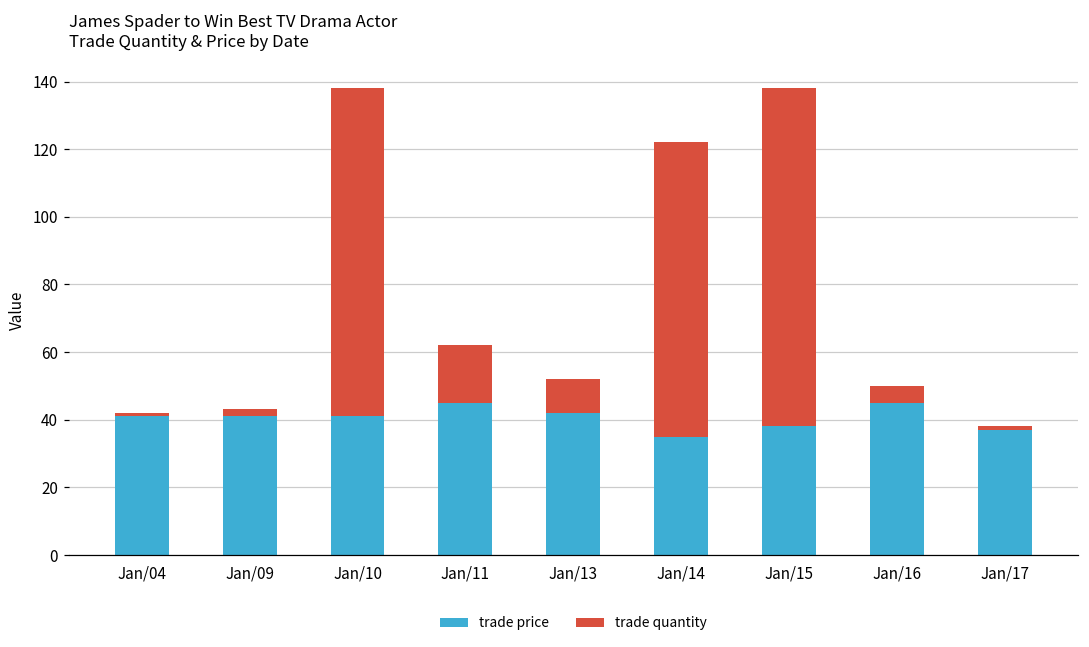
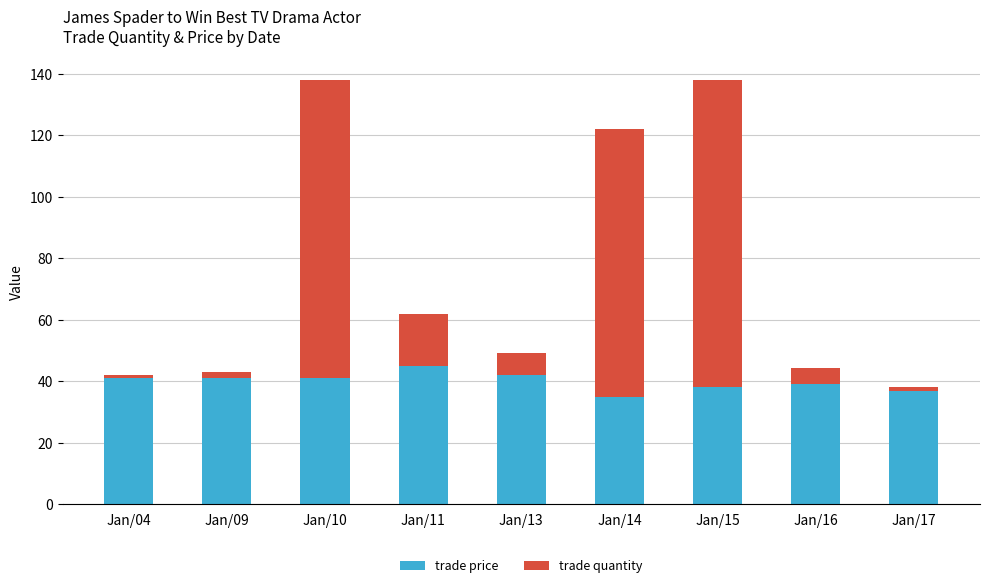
trade quantity, Jan/13: 10 -> 7
trade price, Jan/16: 45 -> 39
